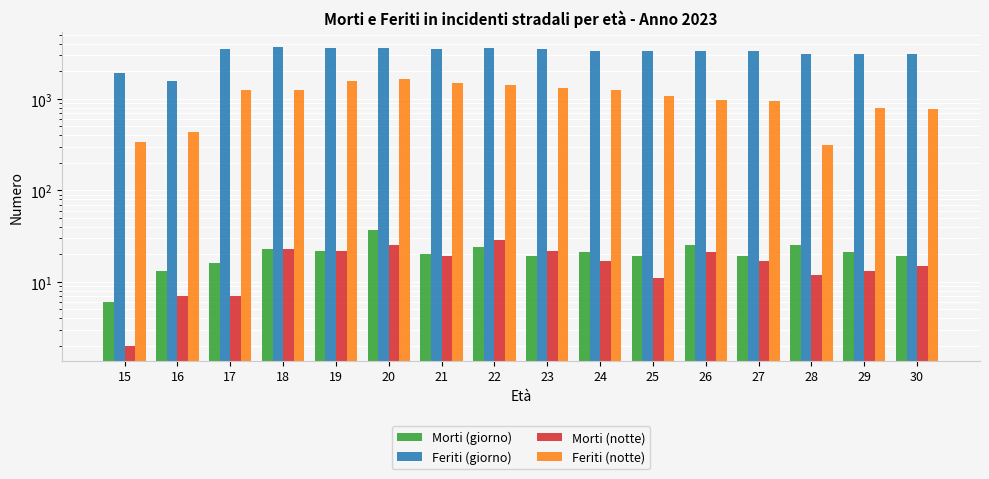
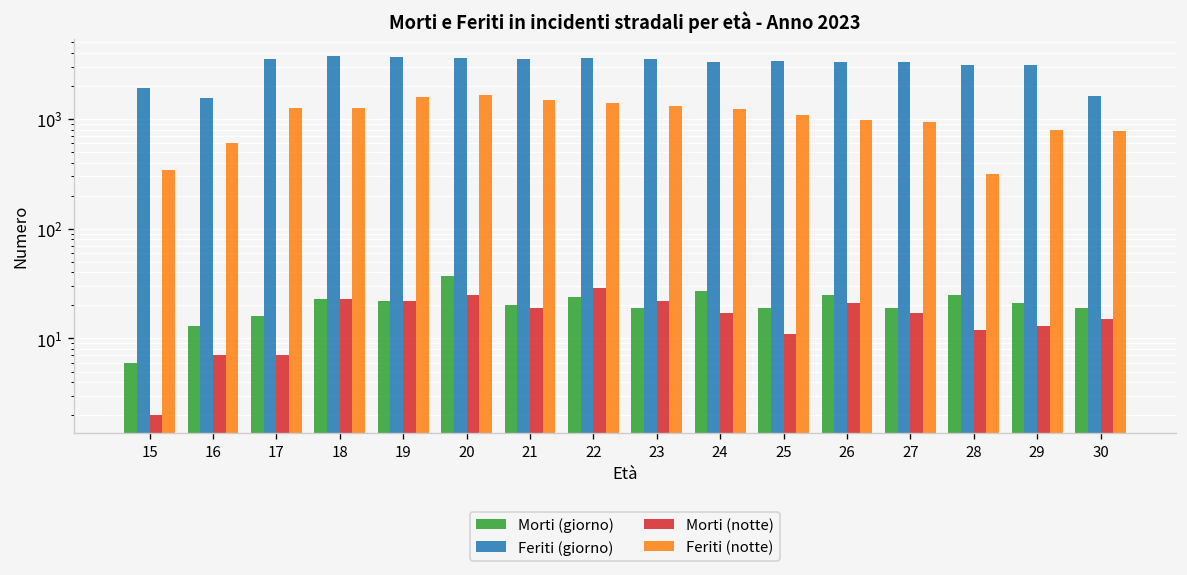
Feriti (notte), 16: 400 -> 600
Morti (giorno), 24: 21 -> 27
Feriti (giorno), 30: 3100 -> 1600
